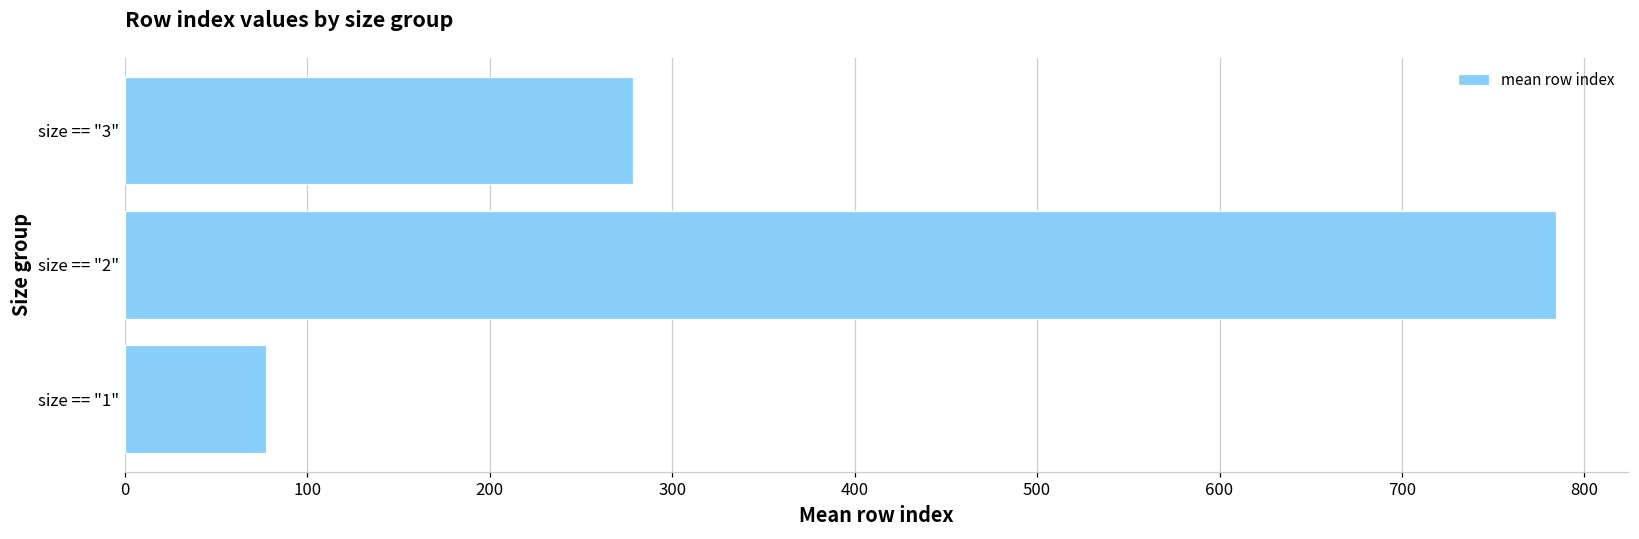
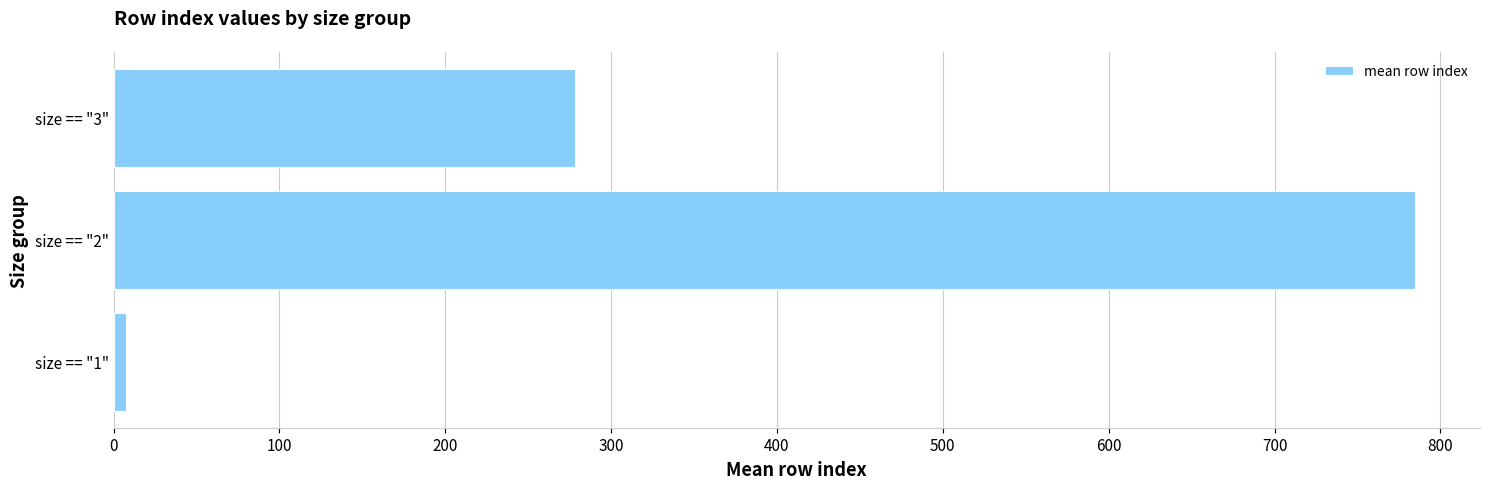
size == "1": 77 -> 7
